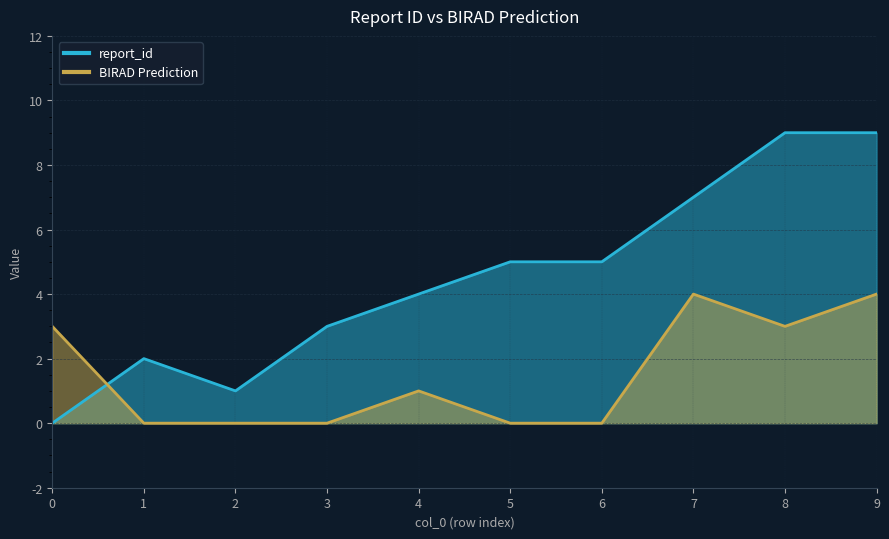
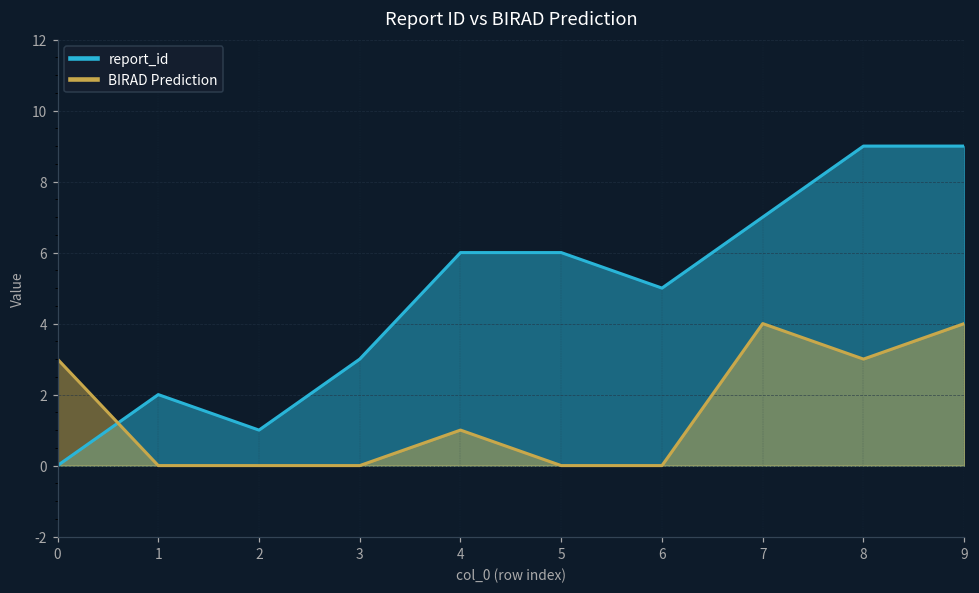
report_id, 4: 4 -> 6
report_id, 5: 5 -> 6
